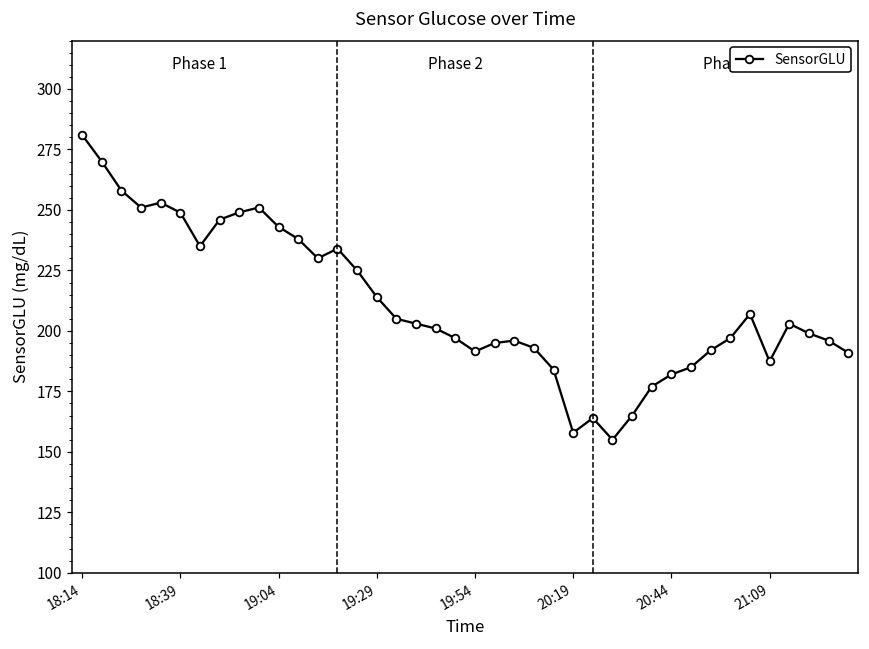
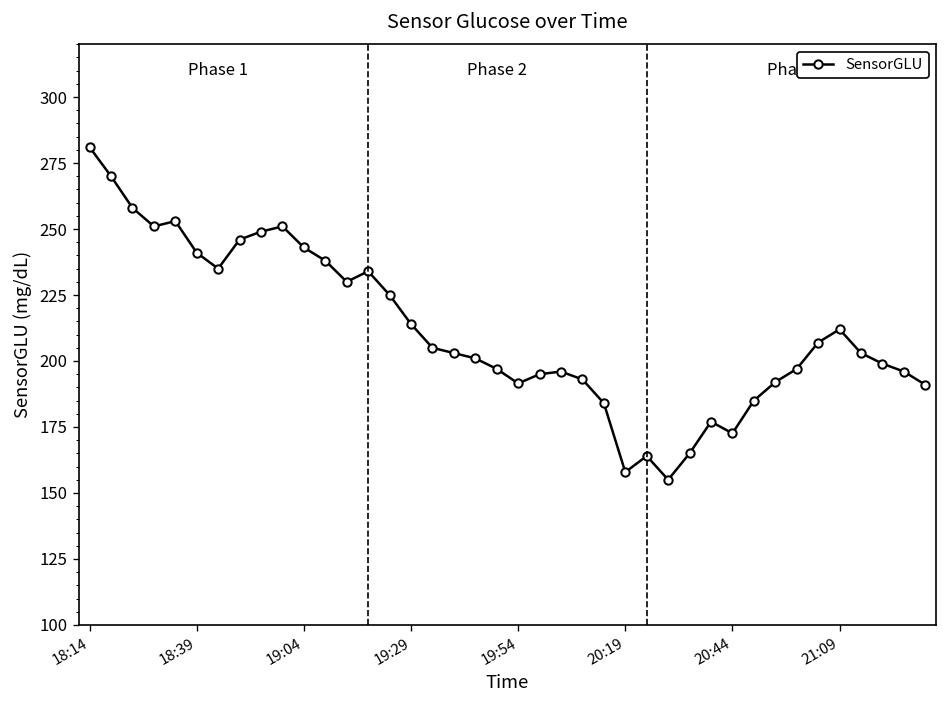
18:39: 249 -> 241
20:44: 182 -> 173
21:09: 187 -> 212
